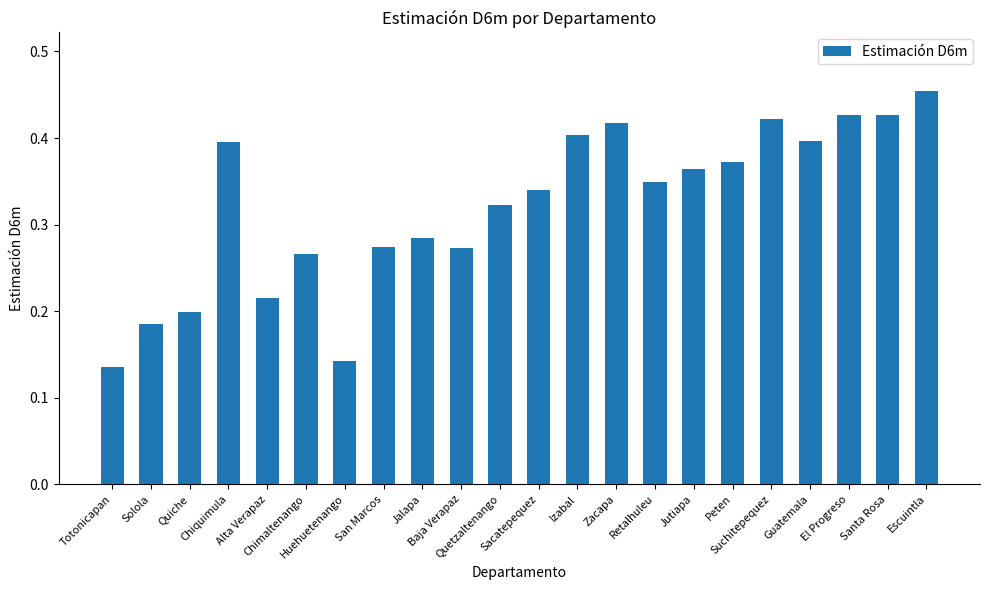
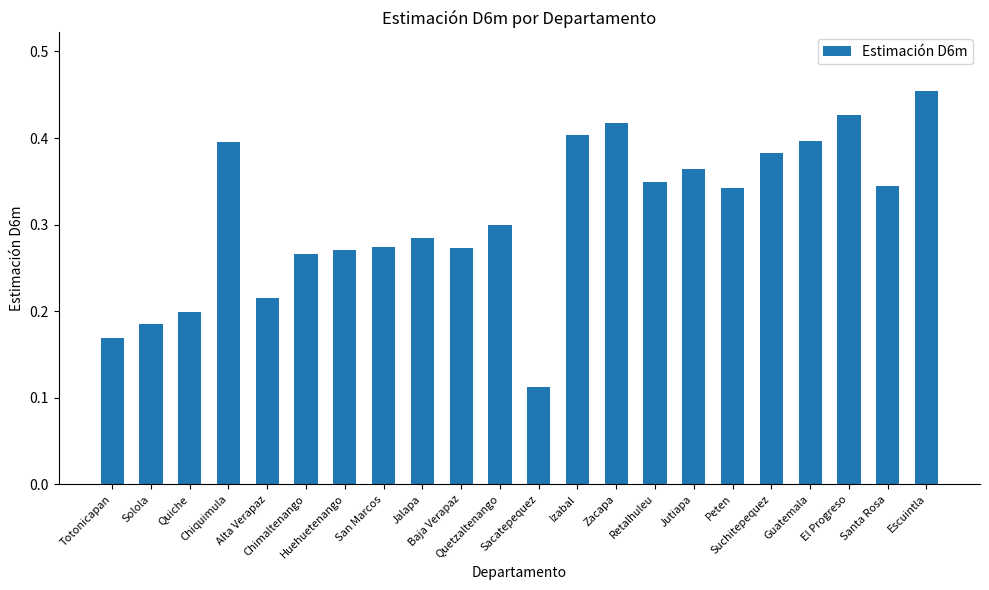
Totonicapan: 0.14 -> 0.17
Huehuetenango: 0.14 -> 0.27
Quetzaltenango: 0.32 -> 0.30
Sacatepequez: 0.34 -> 0.11
Peten: 0.37 -> 0.34
Suchitepequez: 0.42 -> 0.38
Santa Rosa: 0.43 -> 0.34
